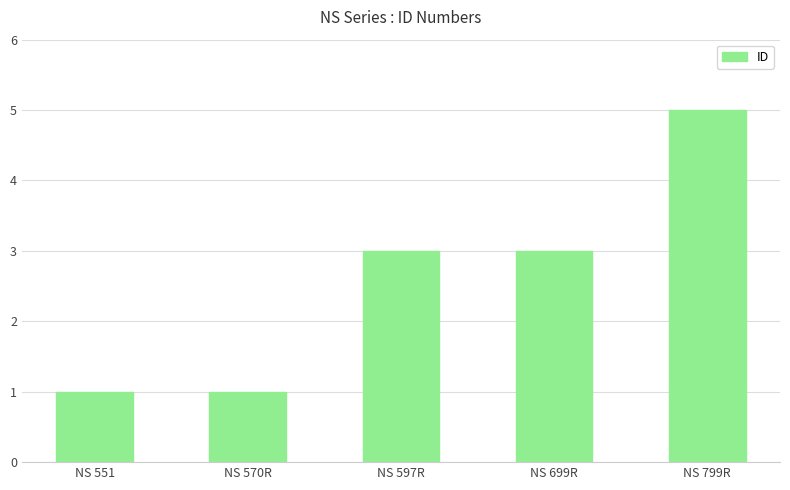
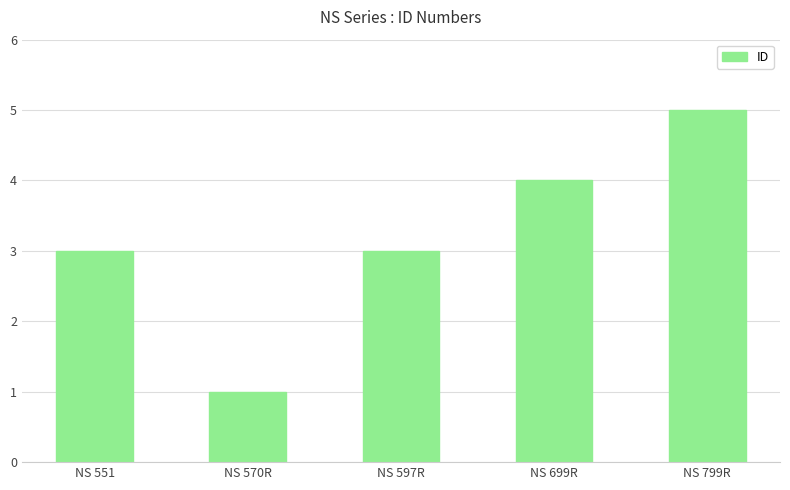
NS 551: 1 -> 3
NS 699R: 3 -> 4
